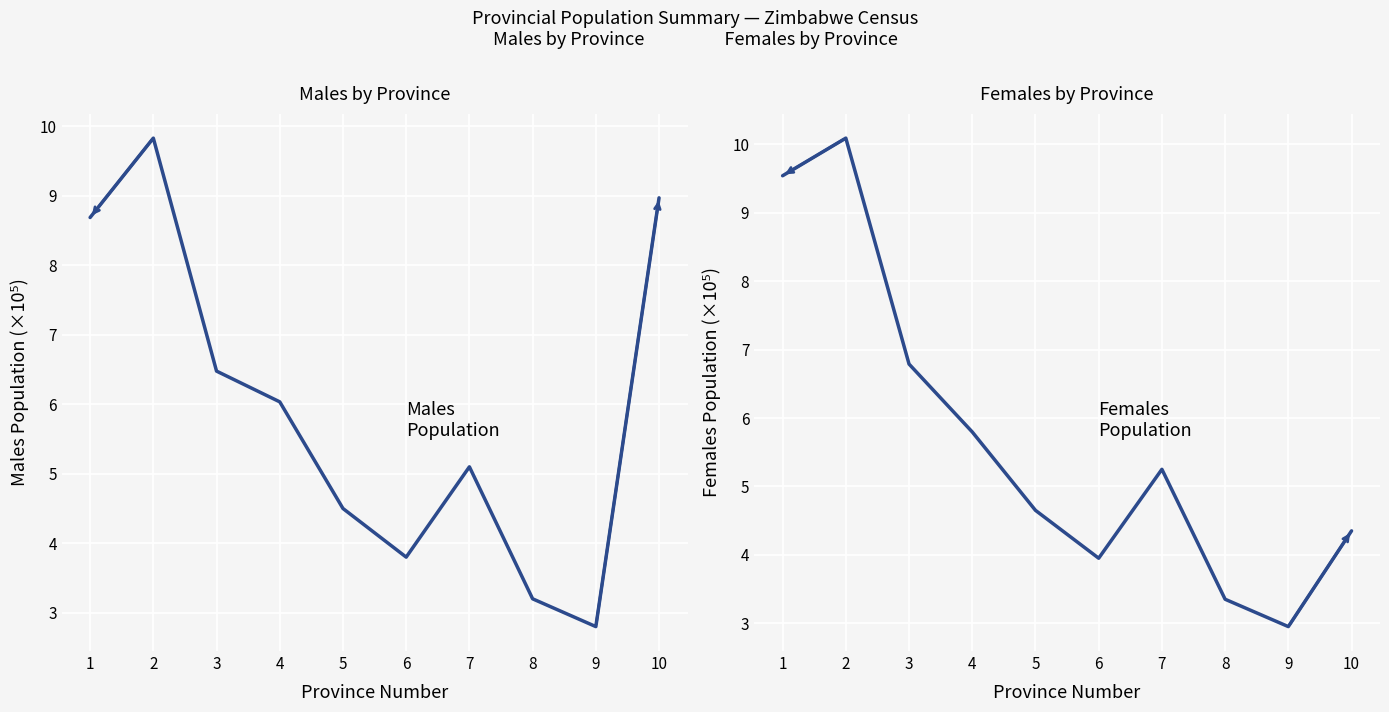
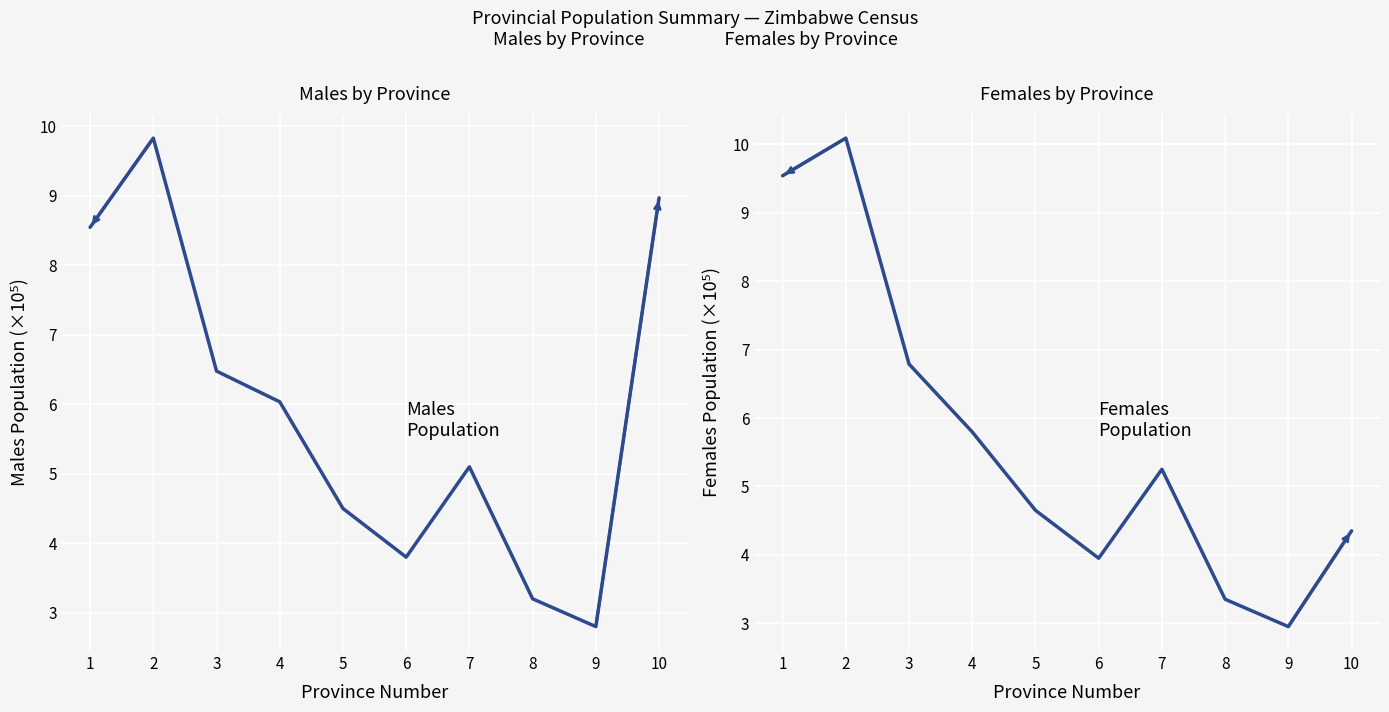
Males by Province, 1: 8.7 -> 8.5
